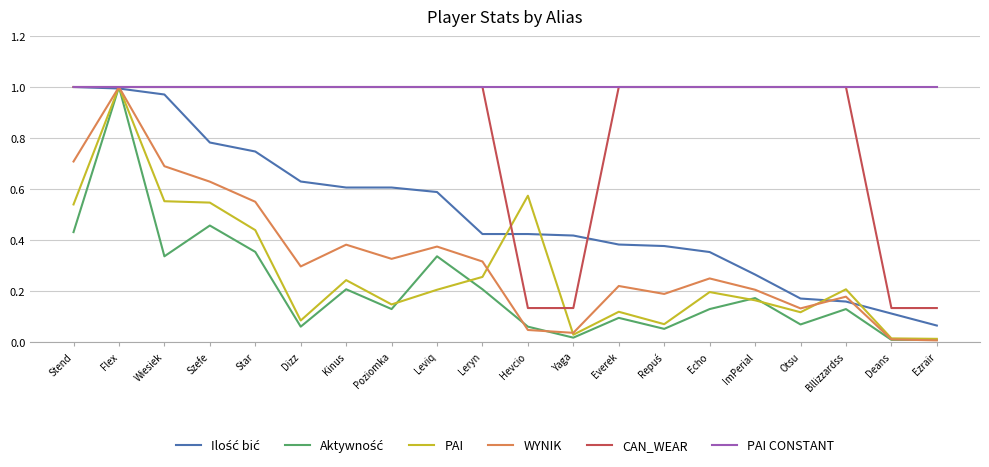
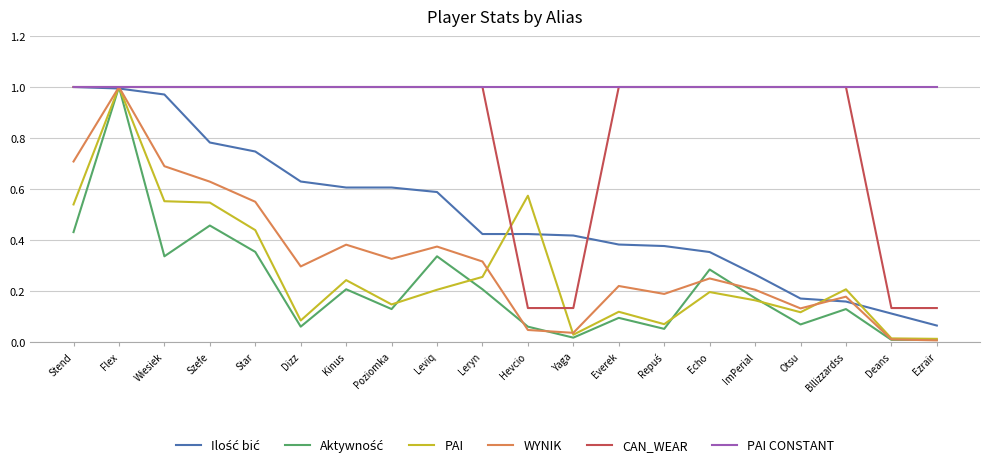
Aktywność, Echo: 0.13 -> 0.28
